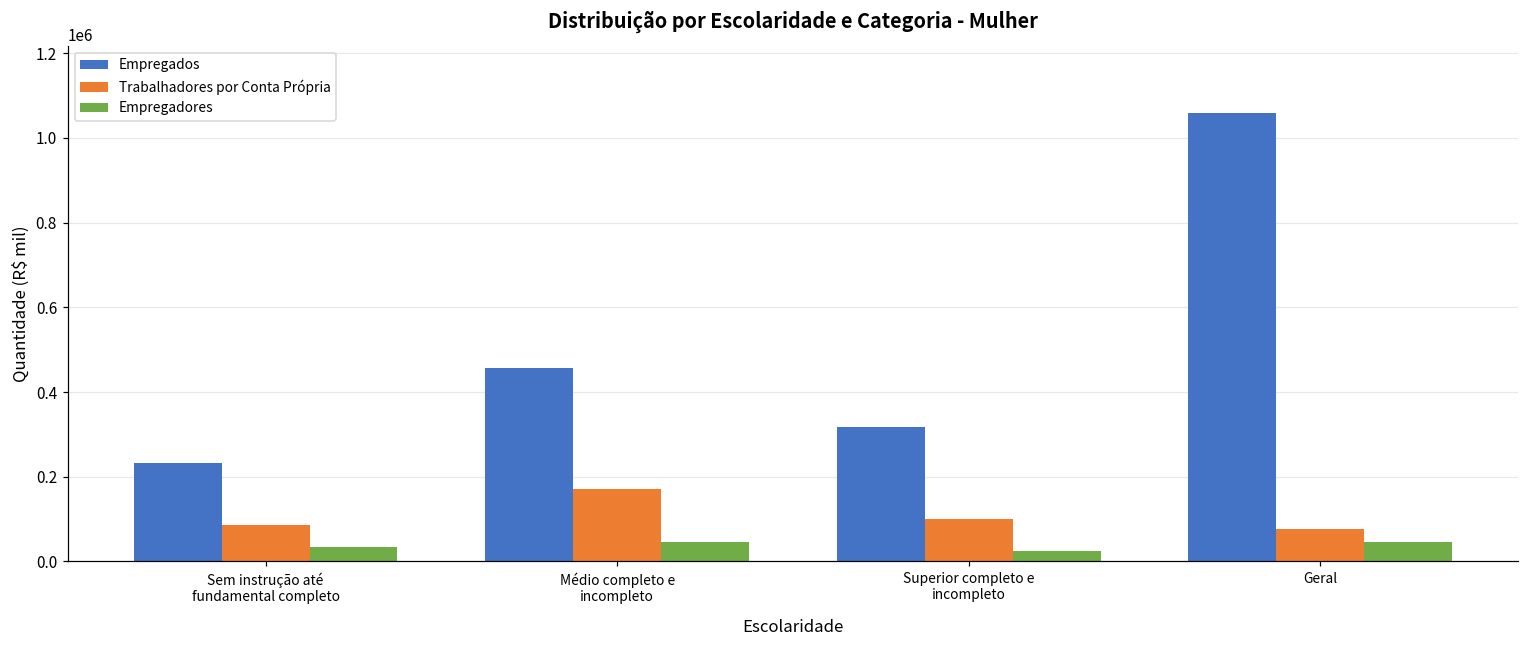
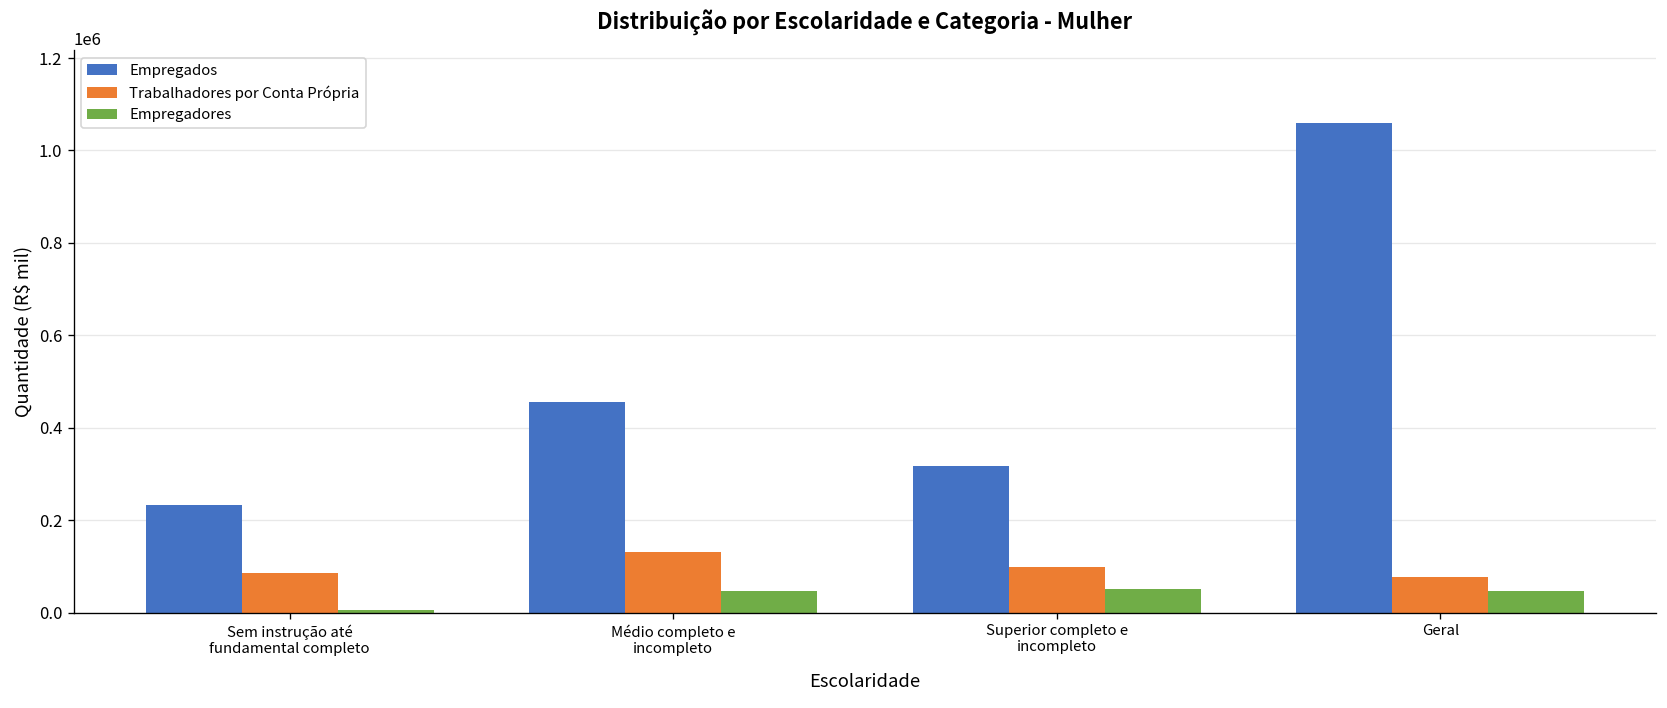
Empregadores, Sem instrução até fundamental completo: 30000 -> 10000
Trabalhadores por Conta Própria, Médio completo e incompleto: 170000 -> 130000
Empregadores, Superior completo e incompleto: 20000 -> 50000
